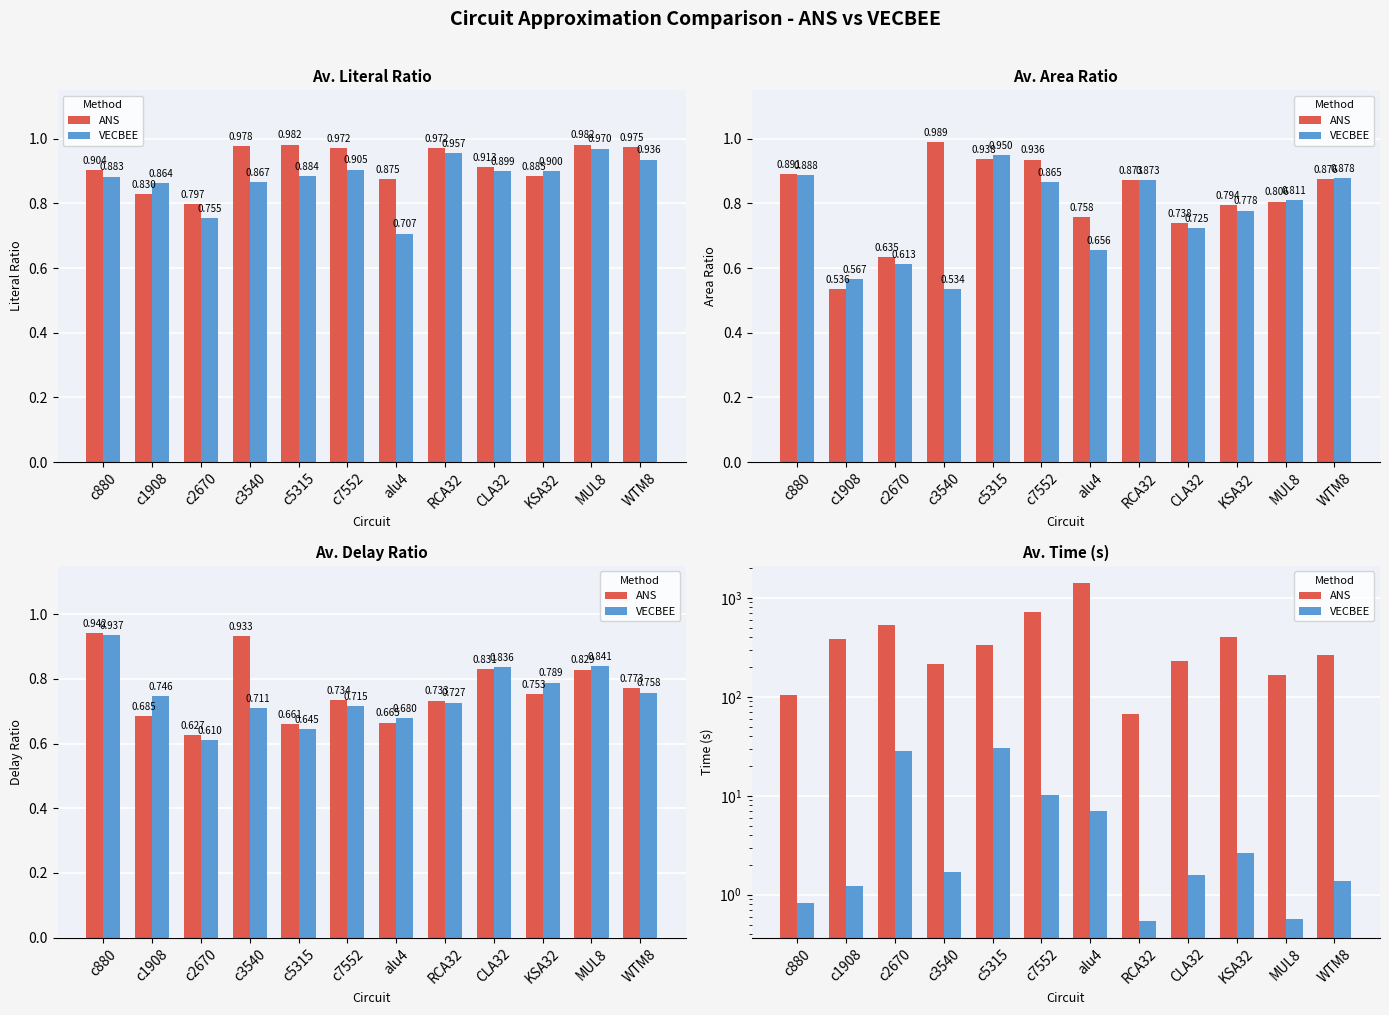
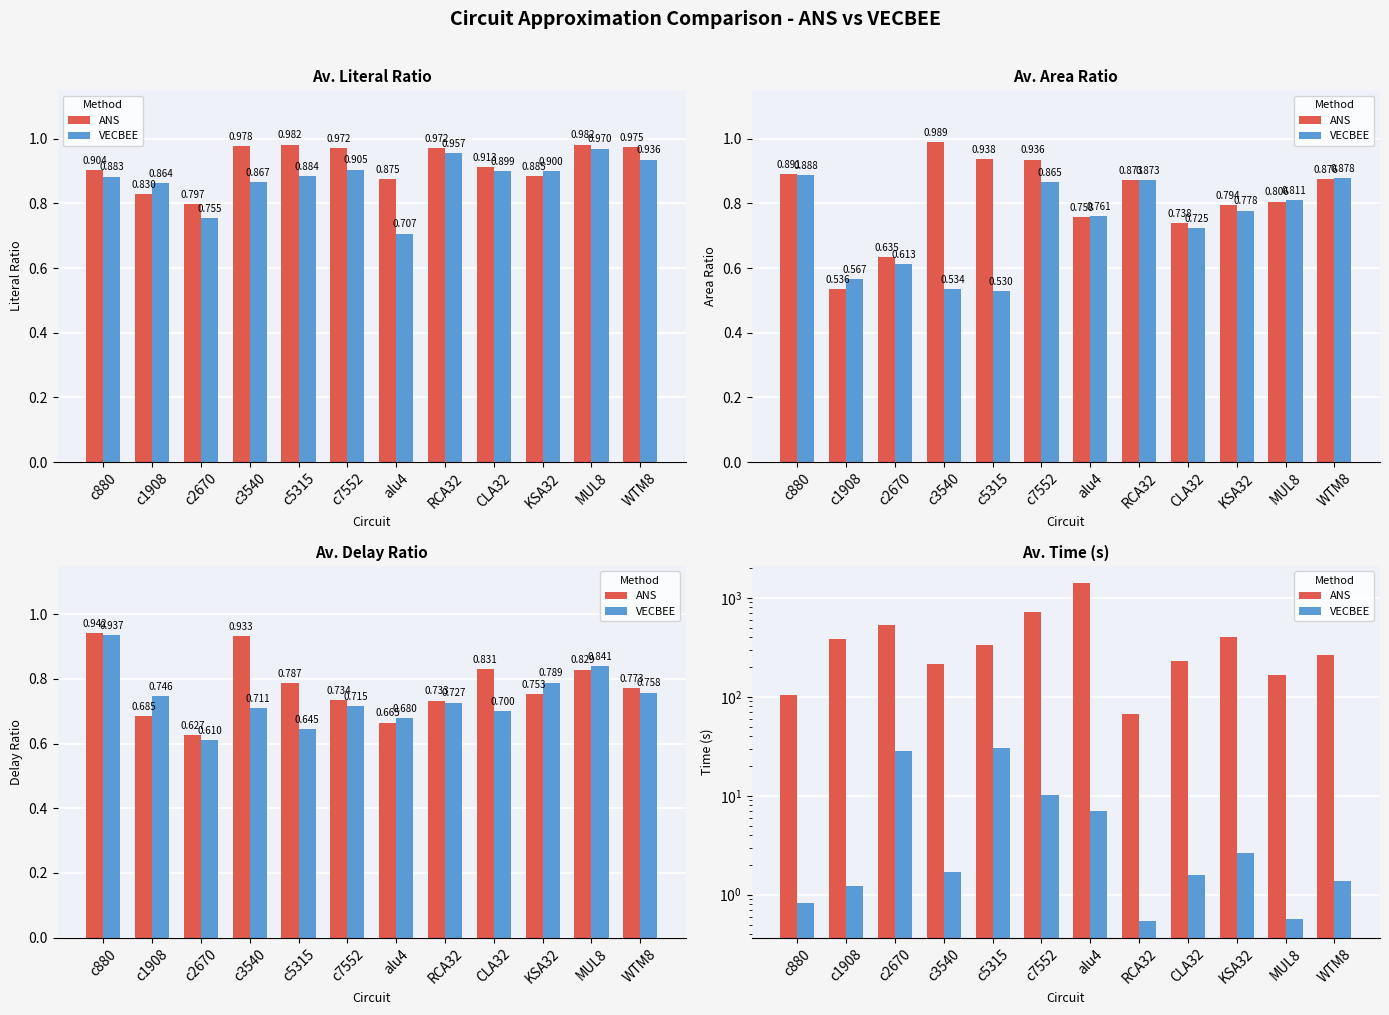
Av. Area Ratio, VECBEE, c5315: 0.950 -> 0.530
Av. Area Ratio, VECBEE, alu4: 0.656 -> 0.761
Av. Delay Ratio, ANS, c5315: 0.661 -> 0.787
Av. Delay Ratio, VECBEE, CLA32: 0.836 -> 0.700
